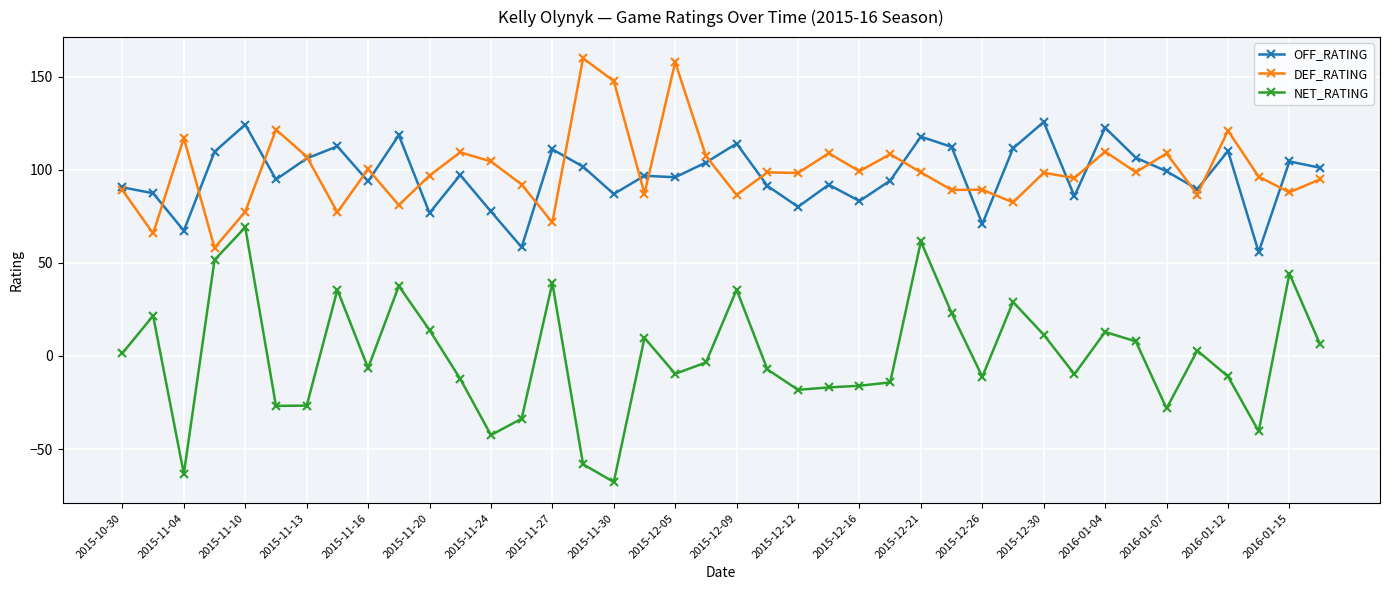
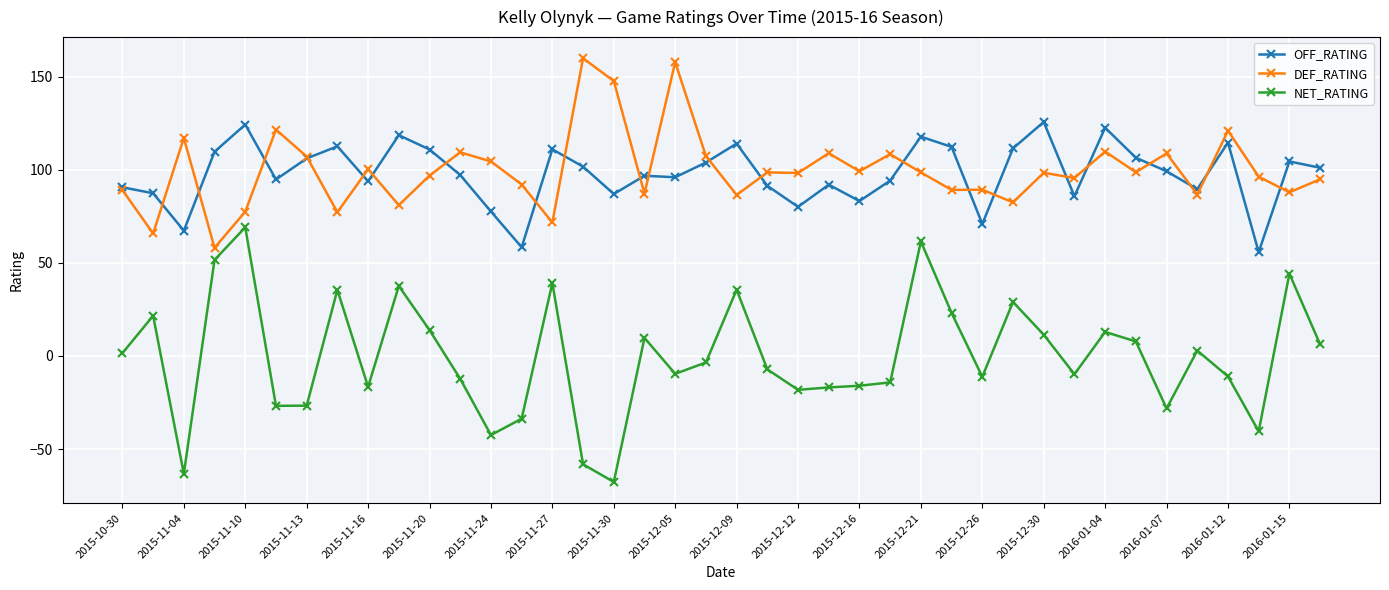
NET_RATING, 2015-11-16: -7 -> -17
OFF_RATING, 2015-11-20: 77 -> 111
OFF_RATING, 2016-01-12: 110 -> 115
